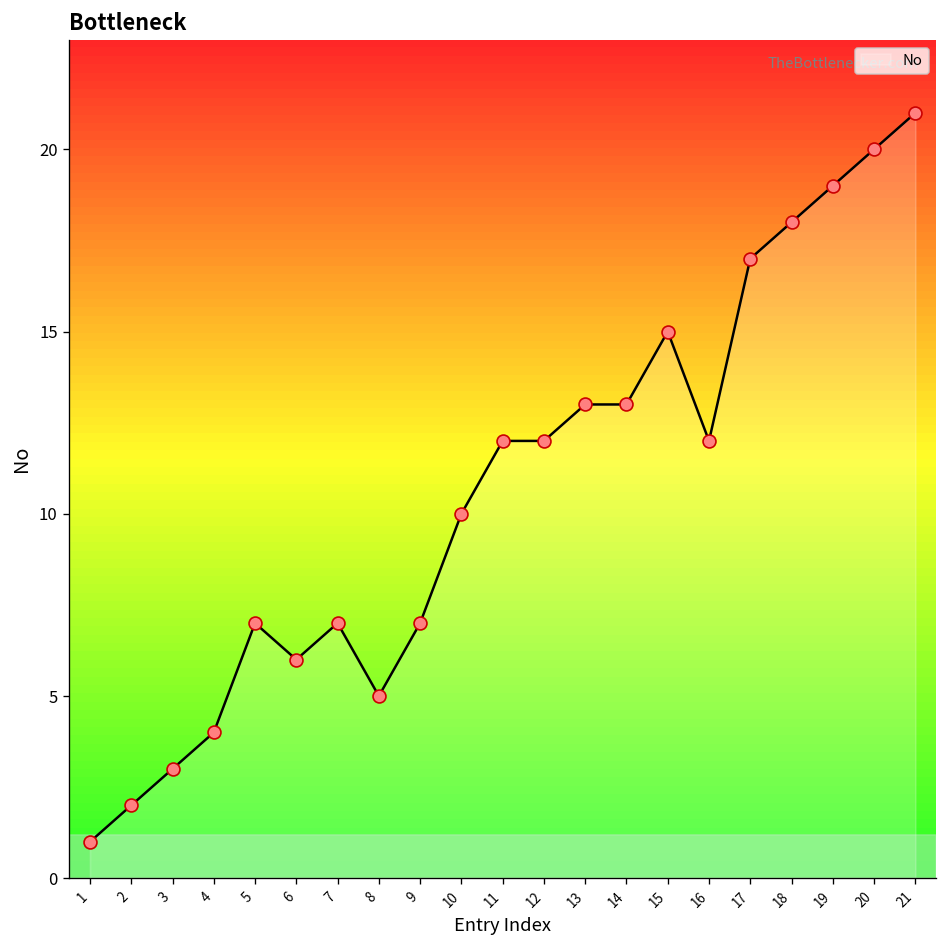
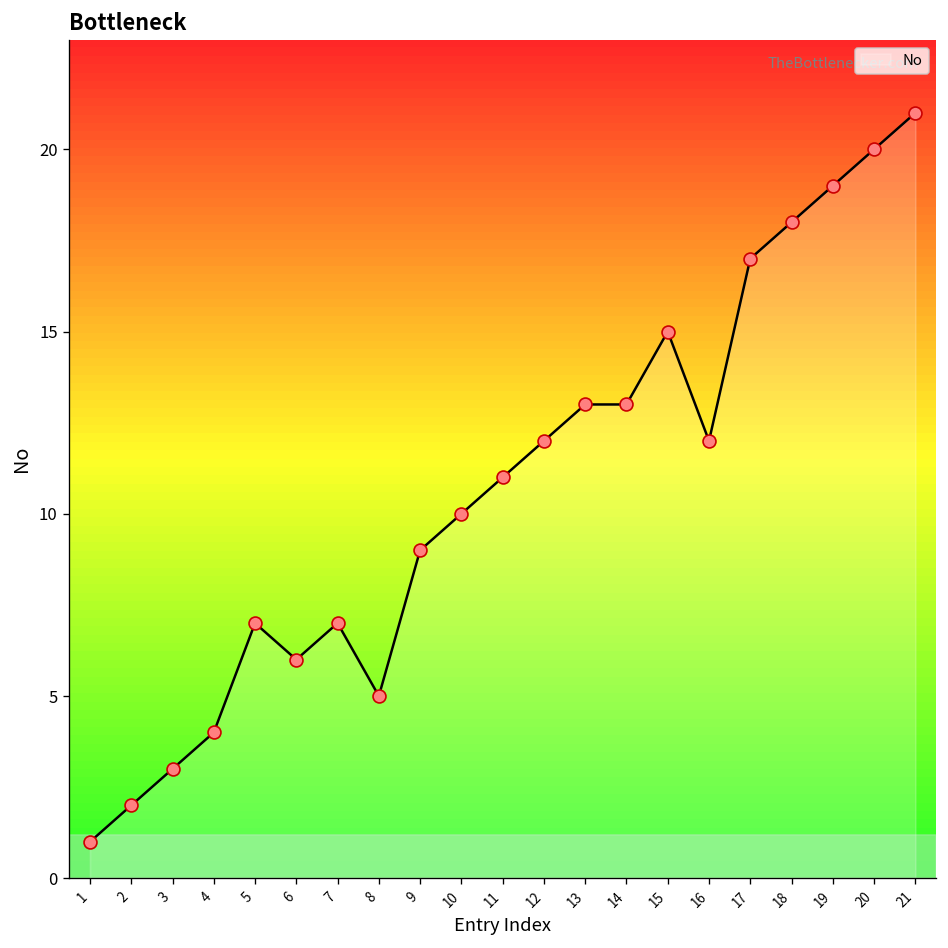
9: 7 -> 9
11: 12 -> 11
